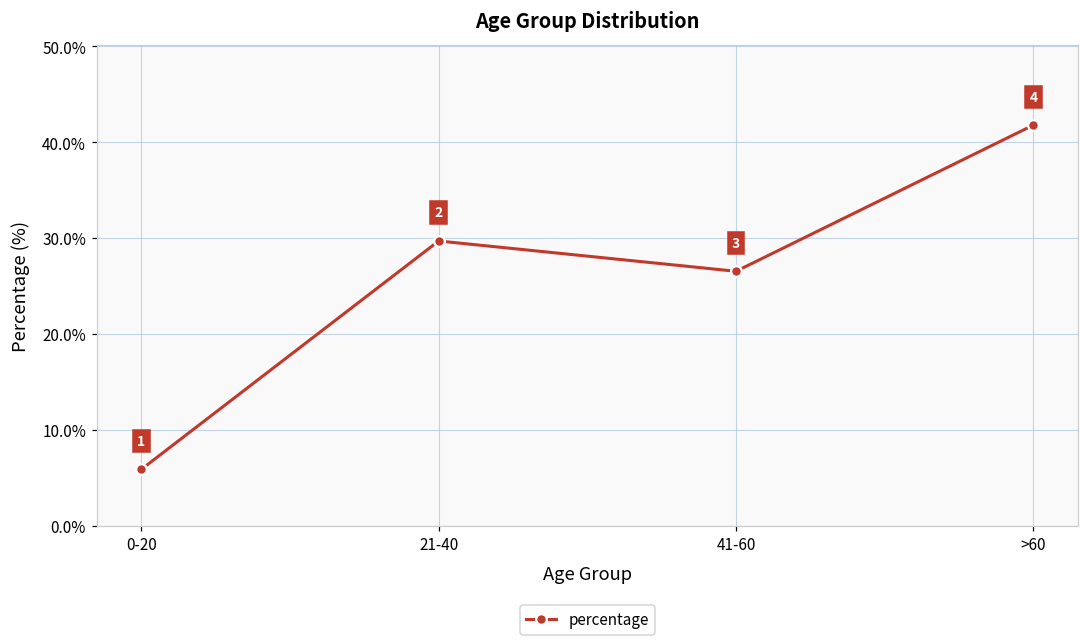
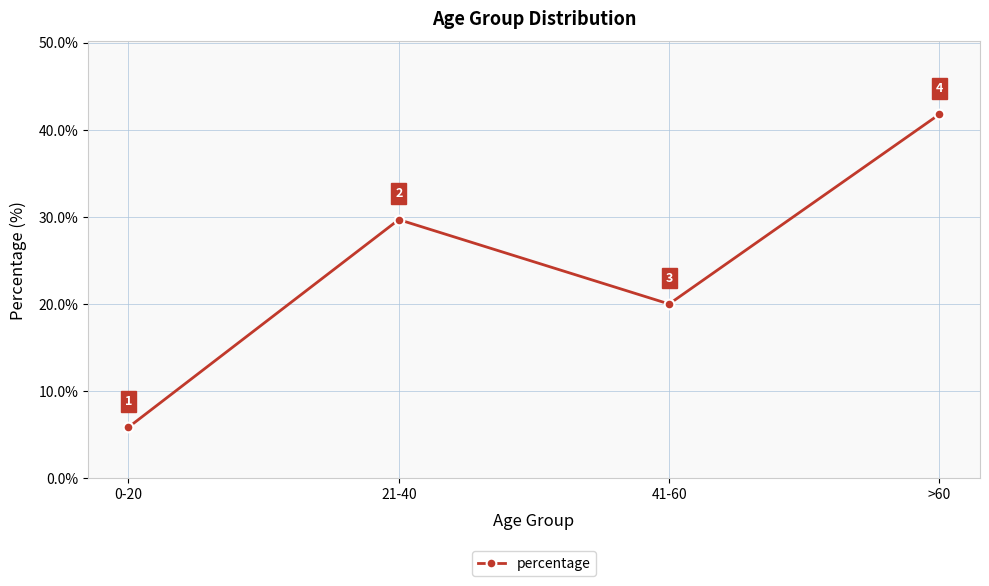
41-60: 27% -> 20%
